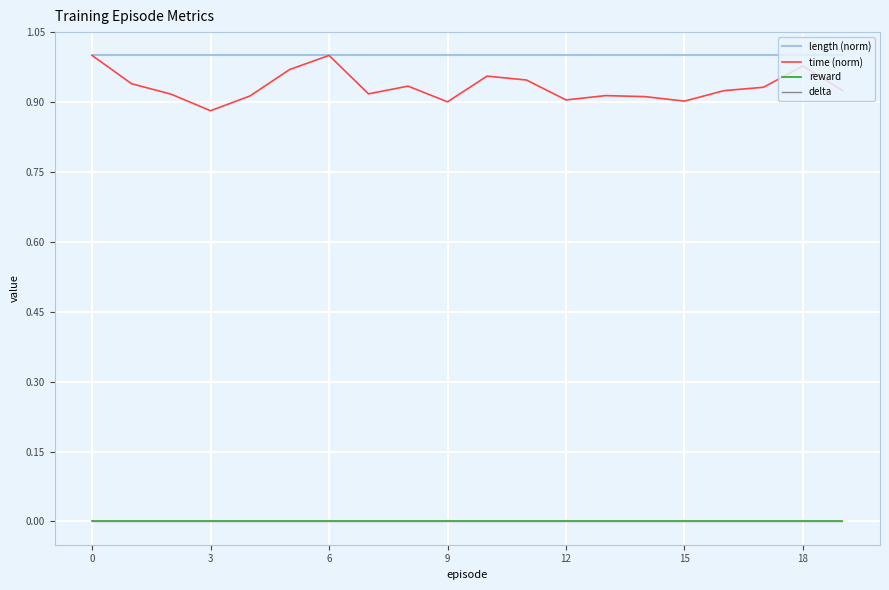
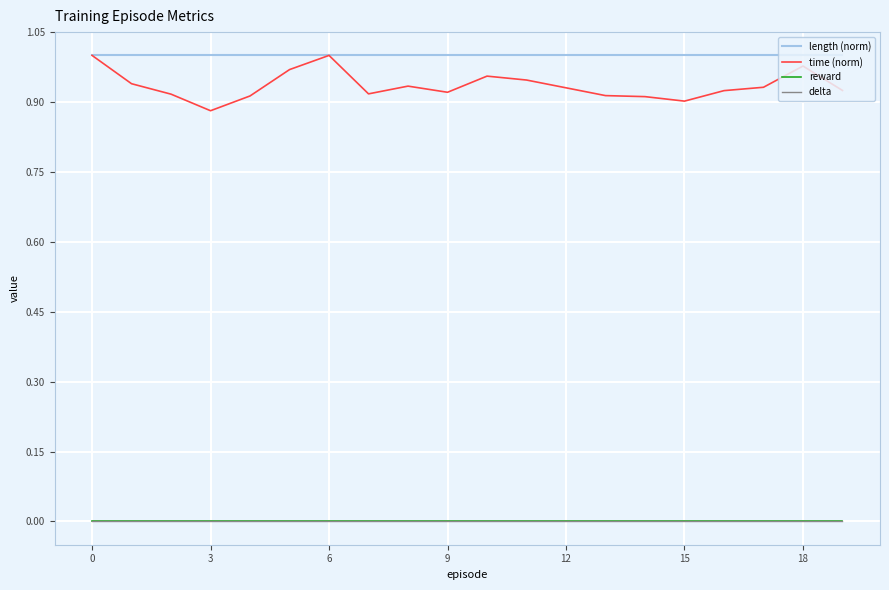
time (norm), 9: 0.90 -> 0.92
time (norm), 12: 0.90 -> 0.93
